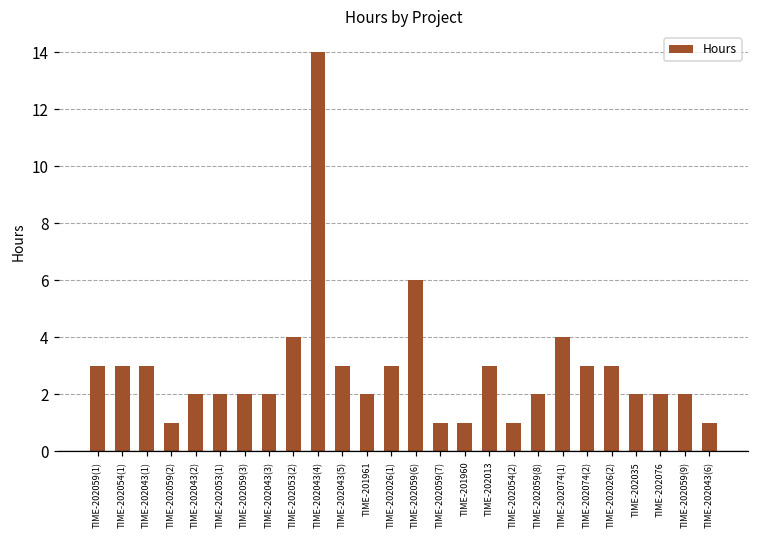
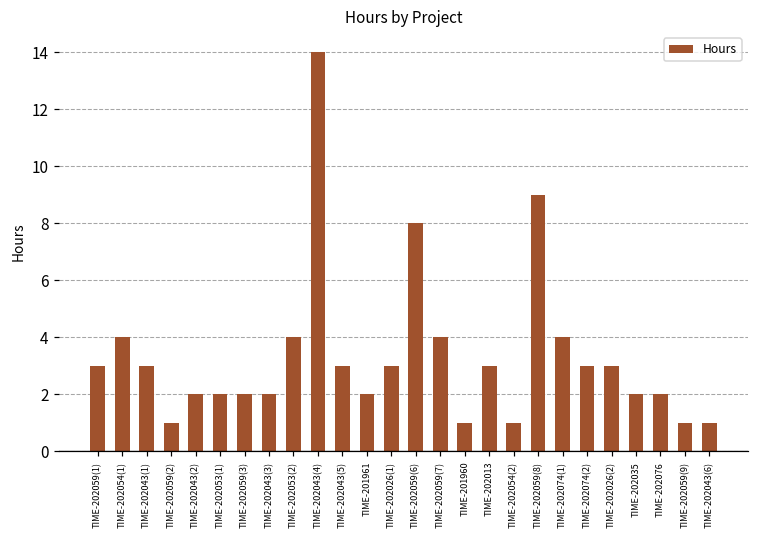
TIME-202054(1): 3 -> 4
TIME-202059(6): 6 -> 8
TIME-202059(7): 1 -> 4
TIME-202059(8): 2 -> 9
TIME-202059(9): 2 -> 1
